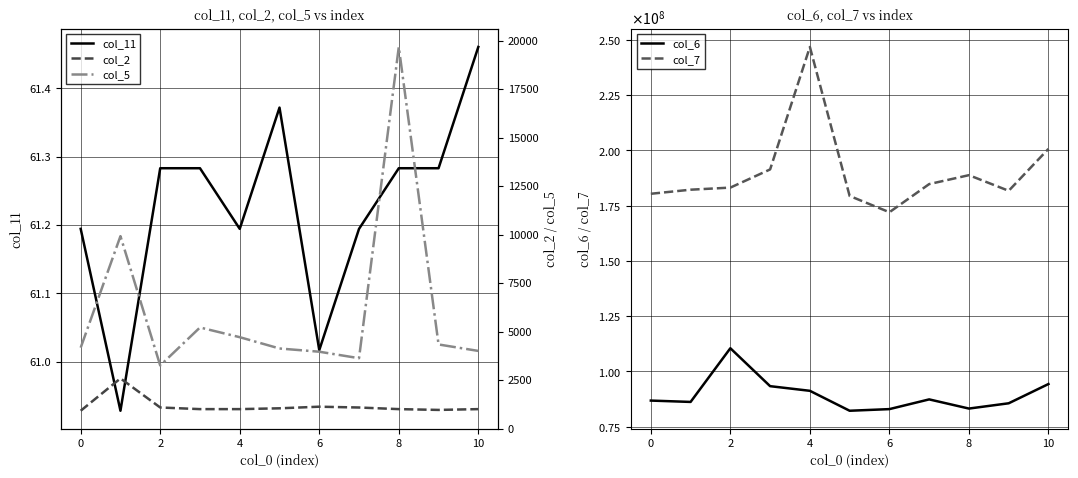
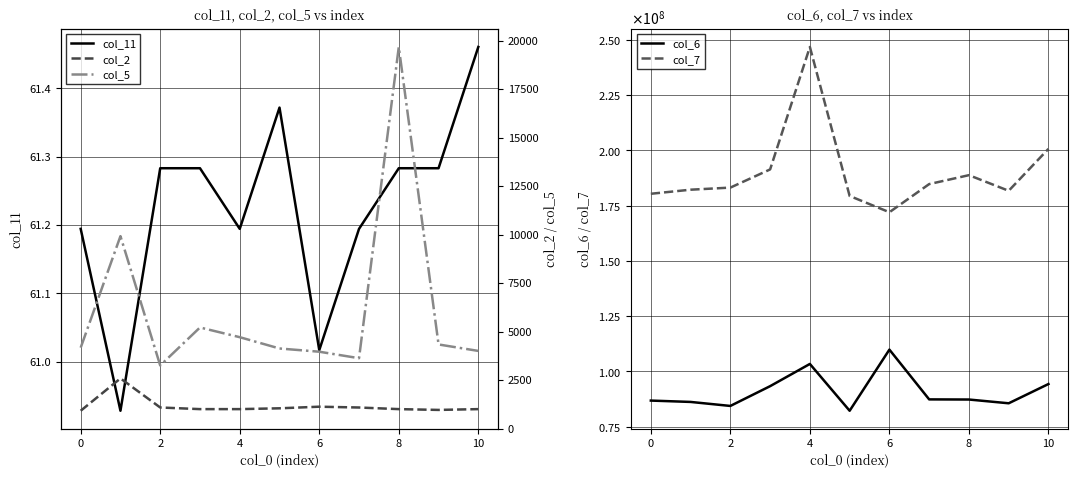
col_6, col_7 vs index, col_6, 2: 110000000 -> 84000000
col_6, col_7 vs index, col_6, 4: 91000000 -> 103000000
col_6, col_7 vs index, col_6, 6: 83000000 -> 110000000
col_6, col_7 vs index, col_6, 8: 83000000 -> 87000000
